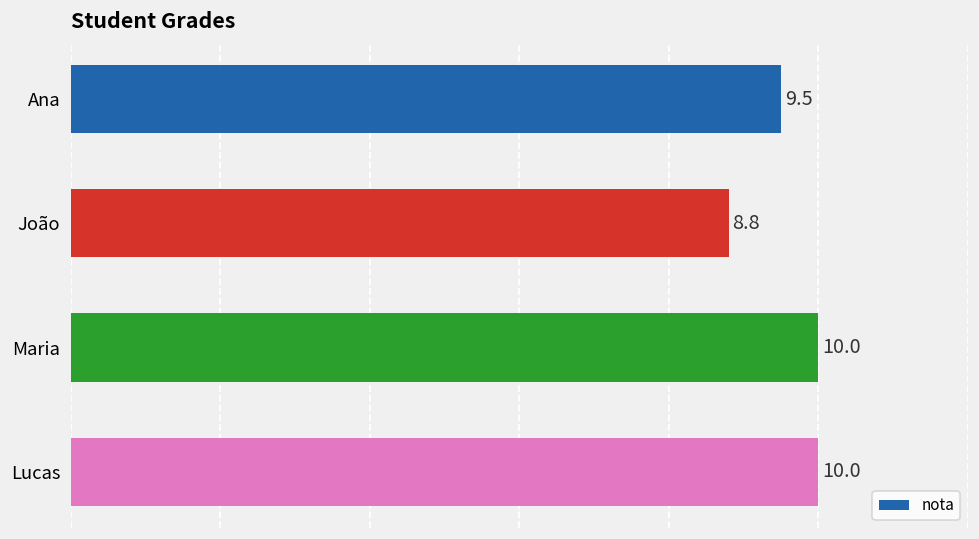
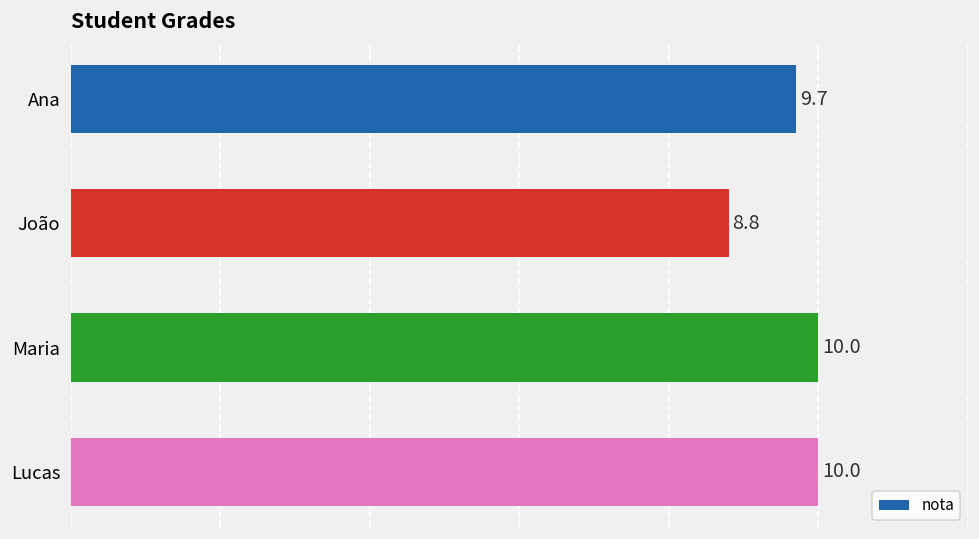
Ana: 9.5 -> 9.7
